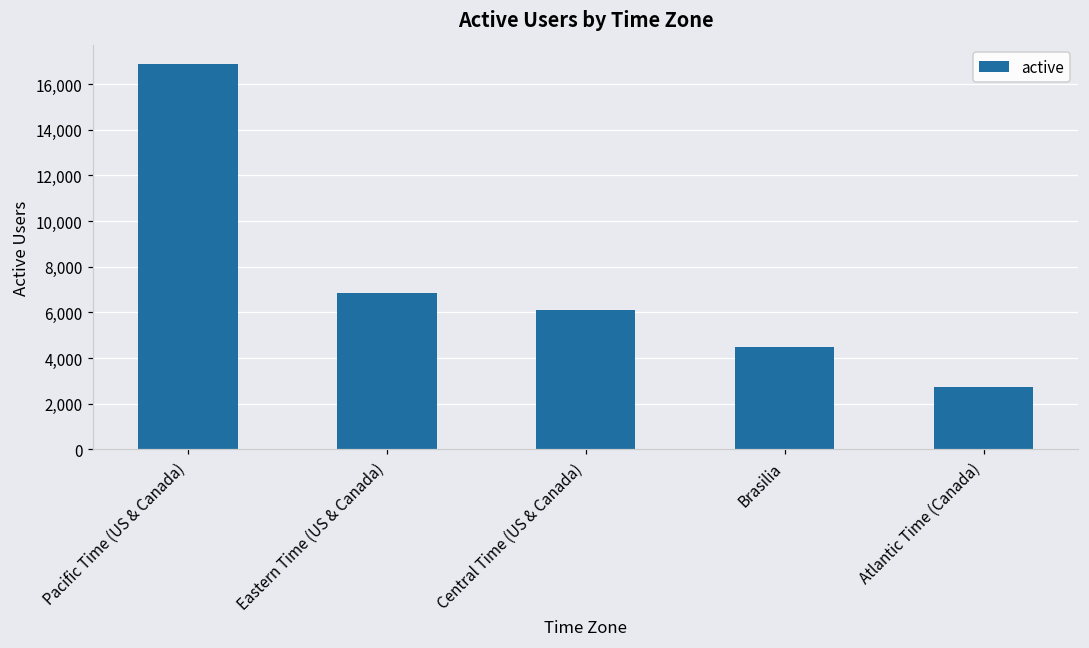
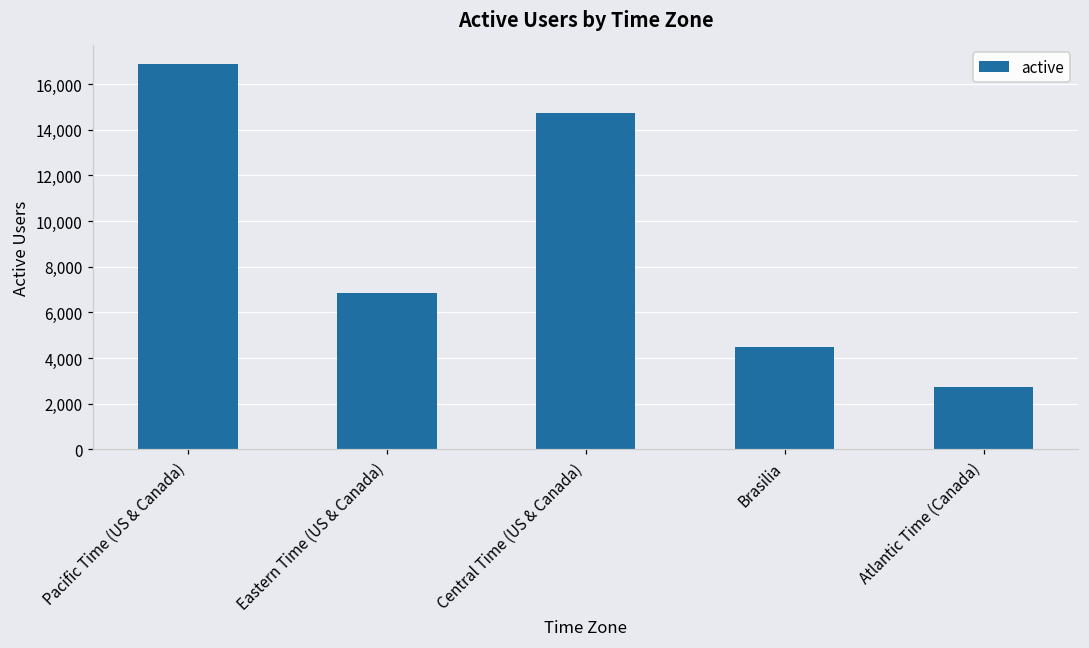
Central Time (US & Canada): 6,100 -> 14,700
